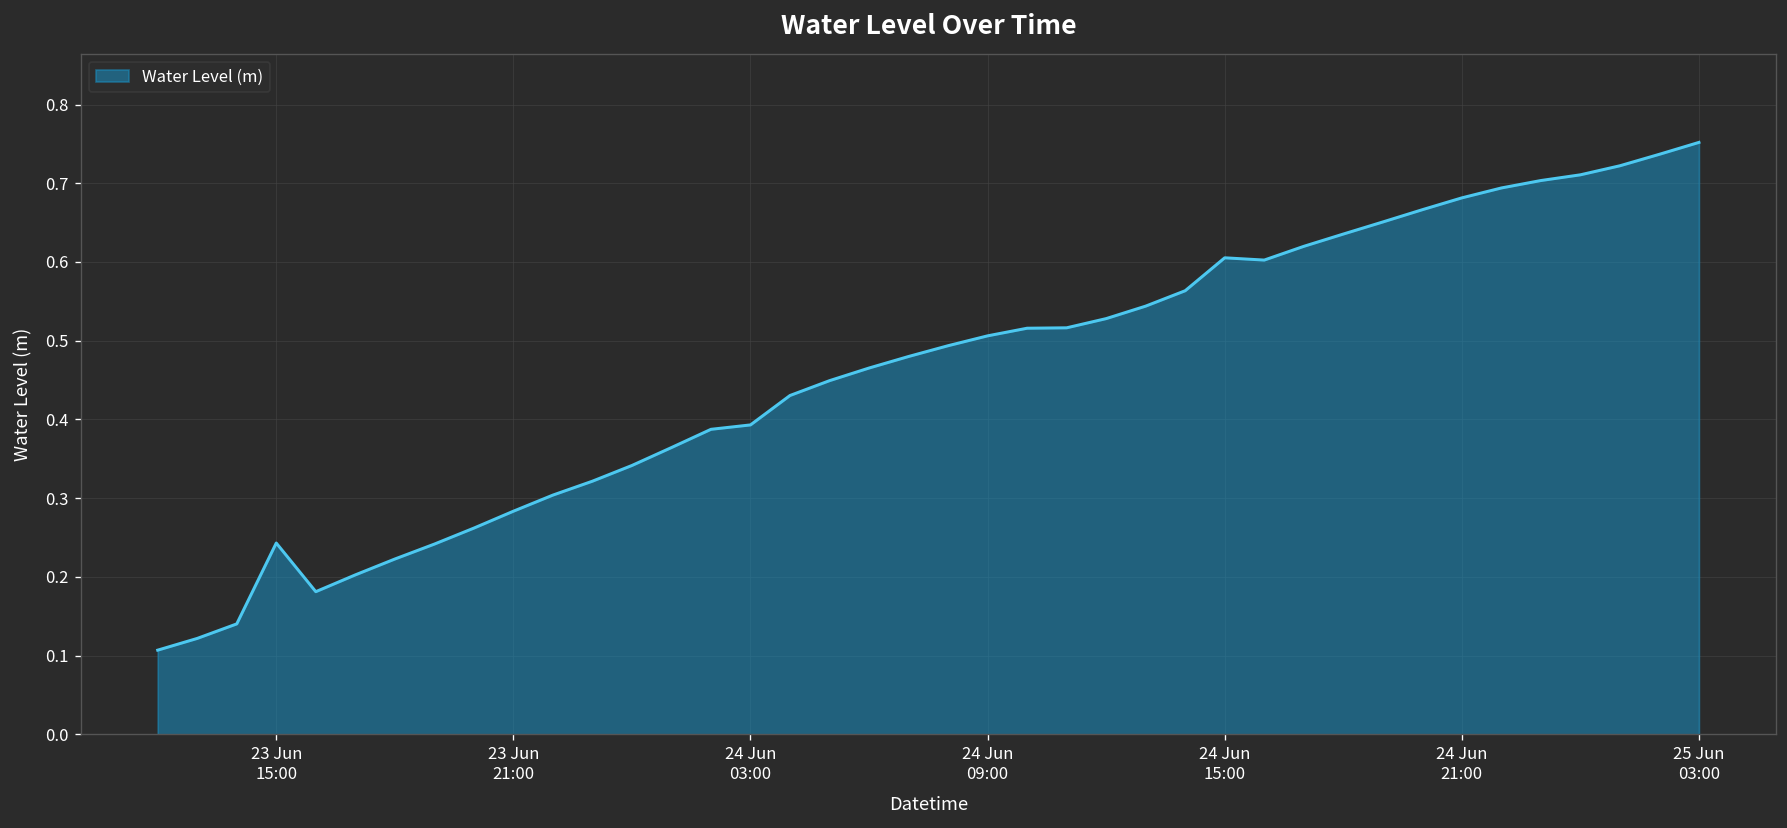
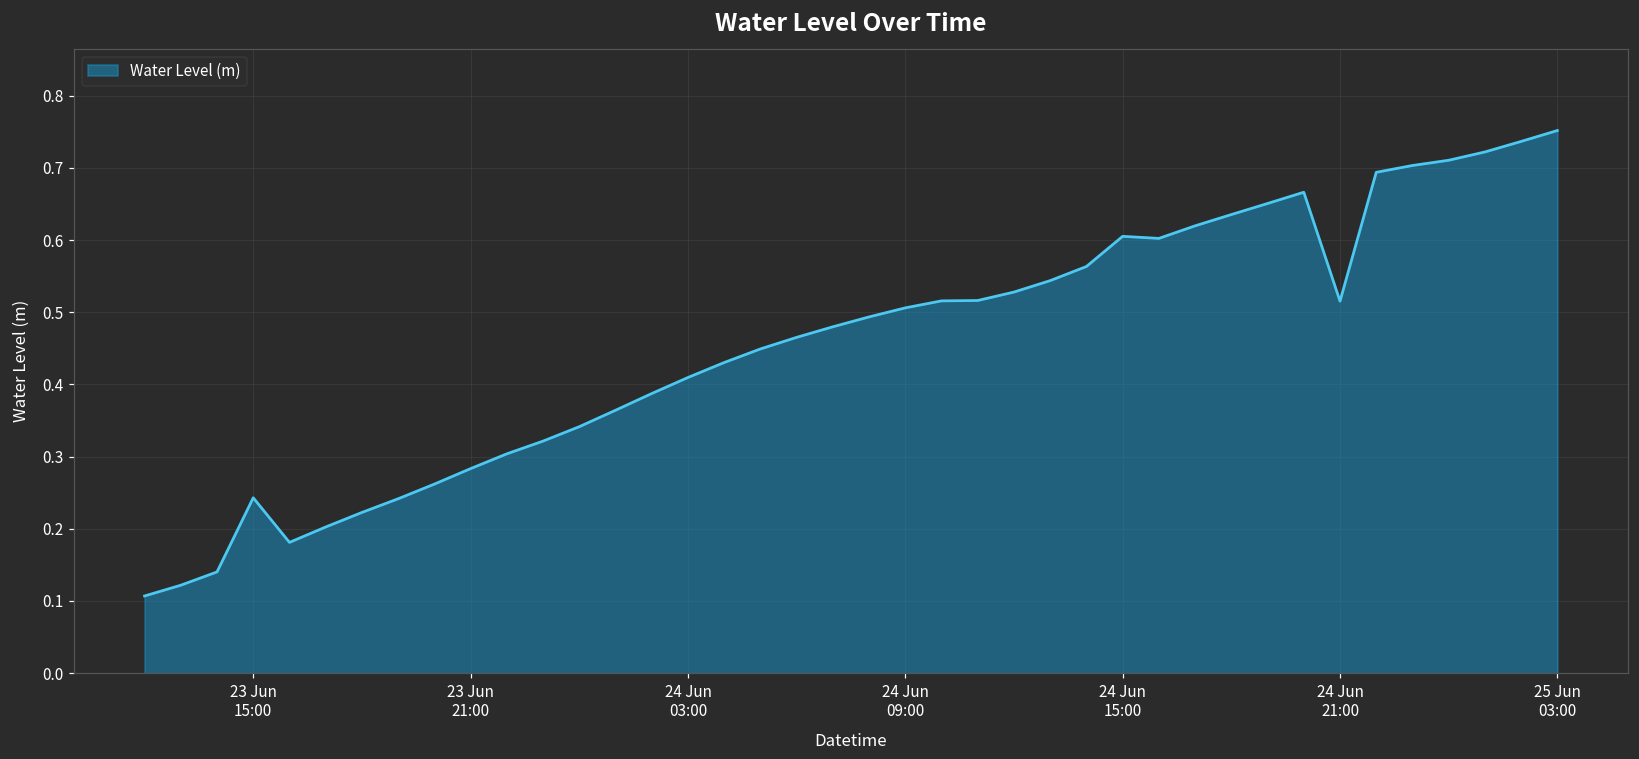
24 Jun 03:00: 0.39 -> 0.41
24 Jun 21:00: 0.68 -> 0.52
